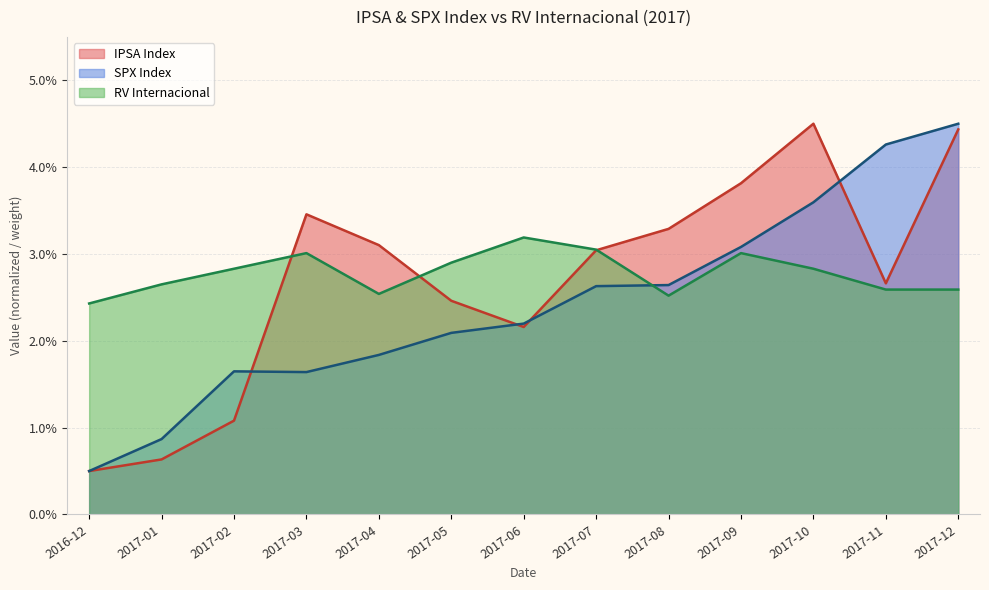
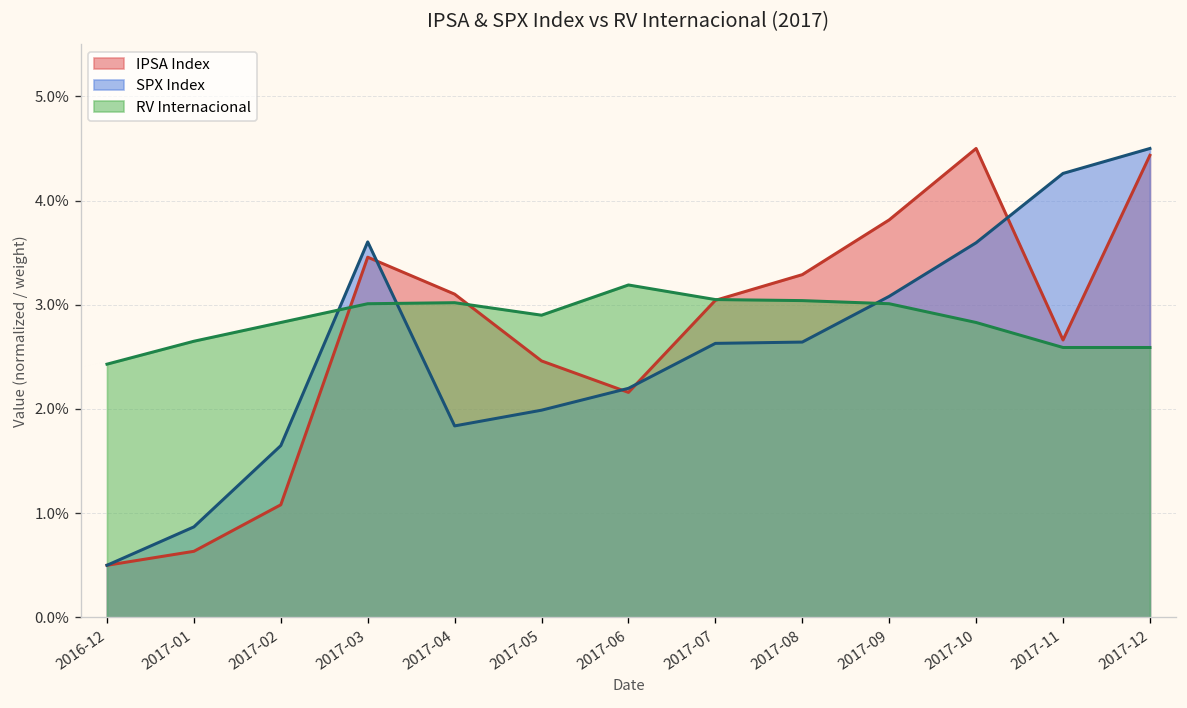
SPX Index, 2017-03: 1.6% -> 3.6%
RV Internacional, 2017-04: 2.5% -> 3.0%
SPX Index, 2017-05: 2.1% -> 2.0%
RV Internacional, 2017-08: 2.5% -> 3.0%
